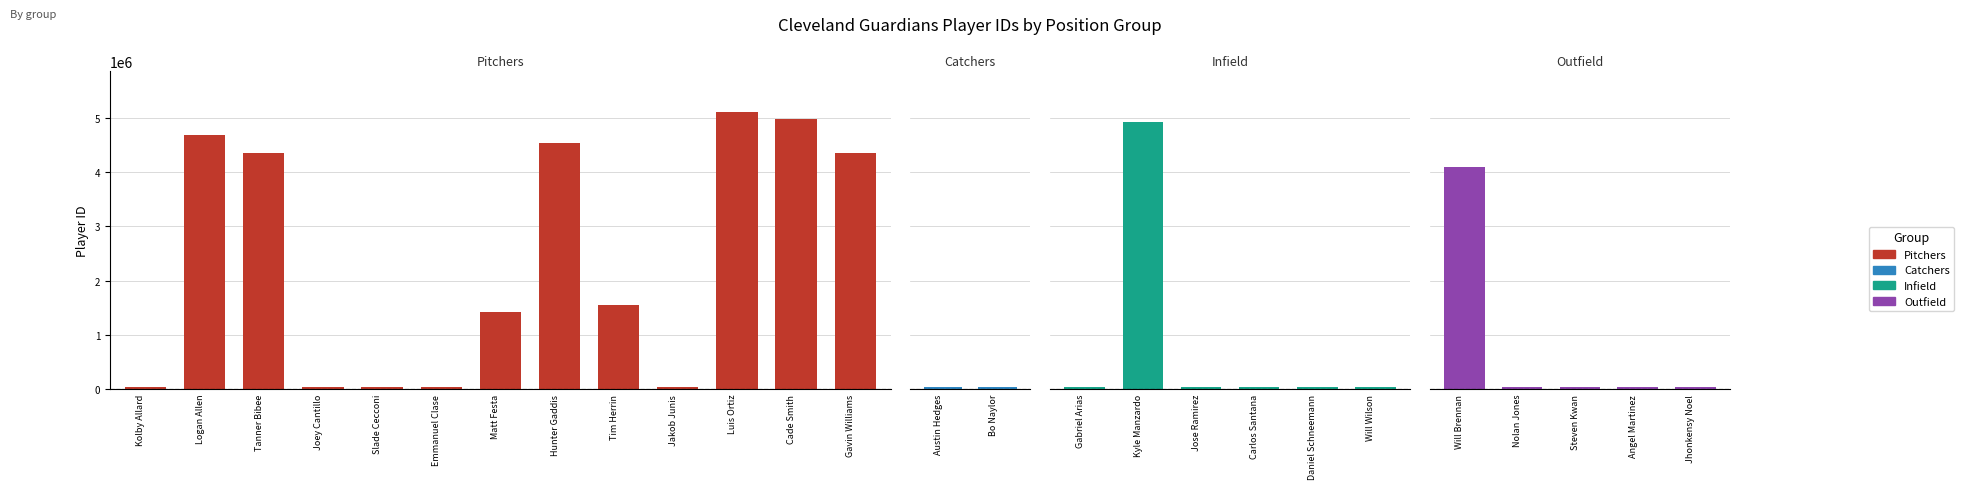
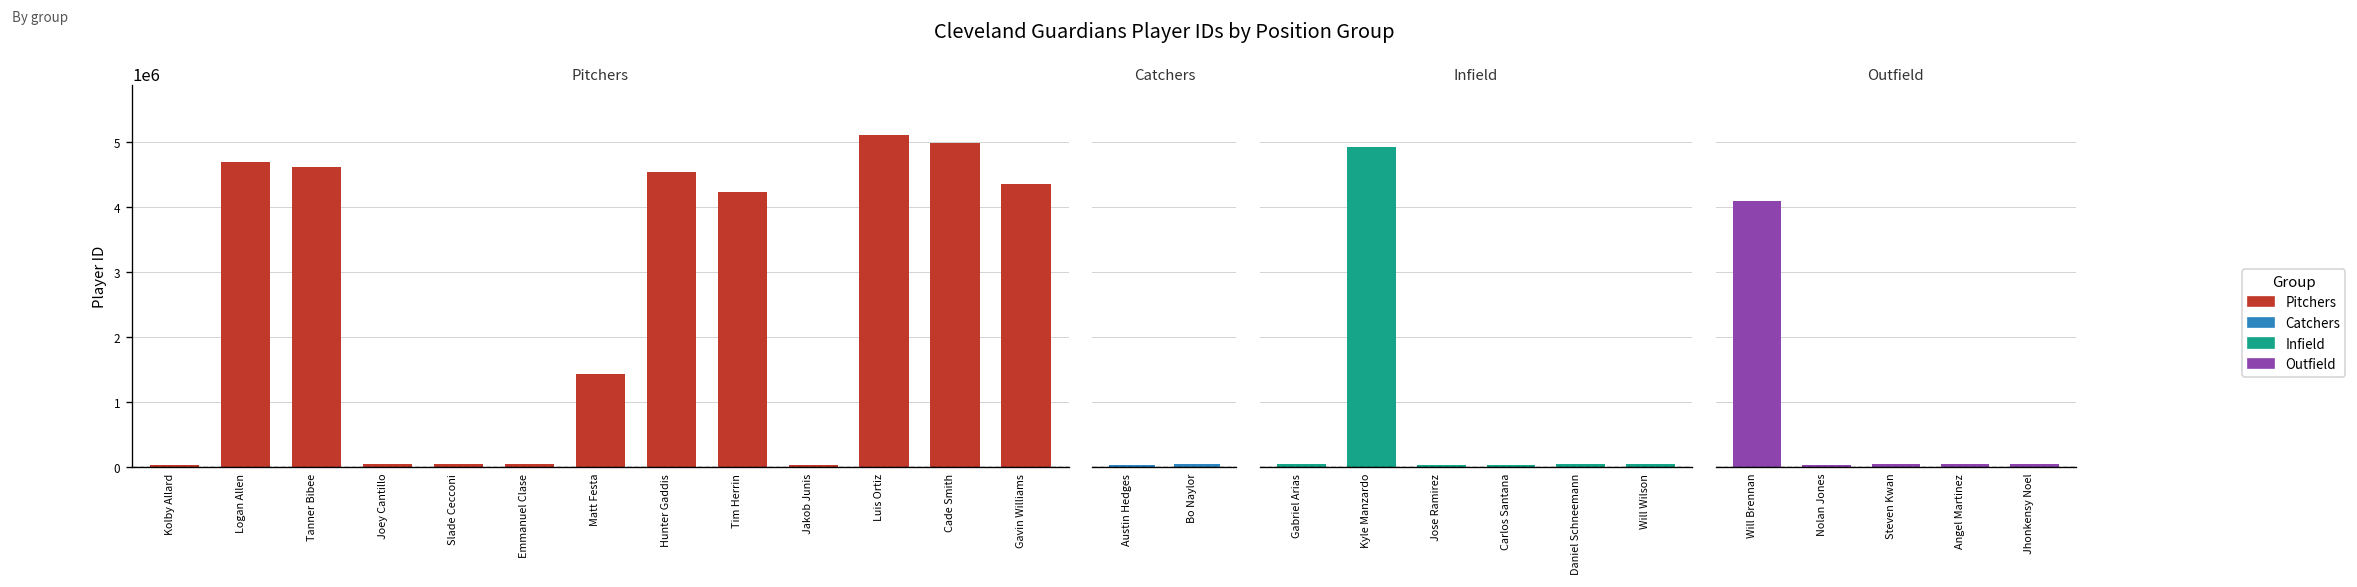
Pitchers, Tanner Bibee: 4300000 -> 4600000
Pitchers, Tim Herrin: 1600000 -> 4200000
